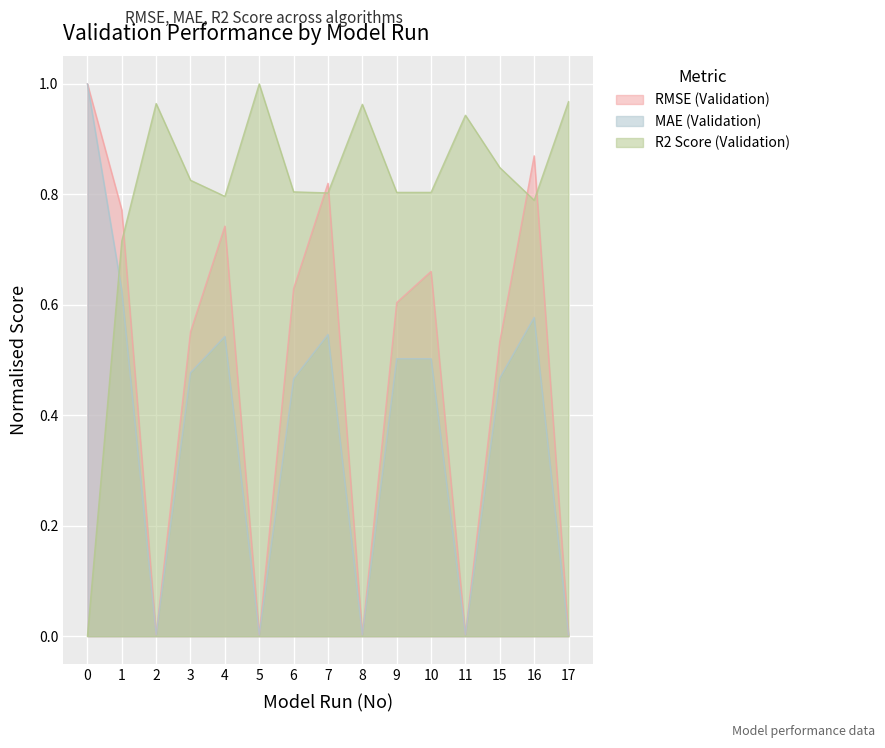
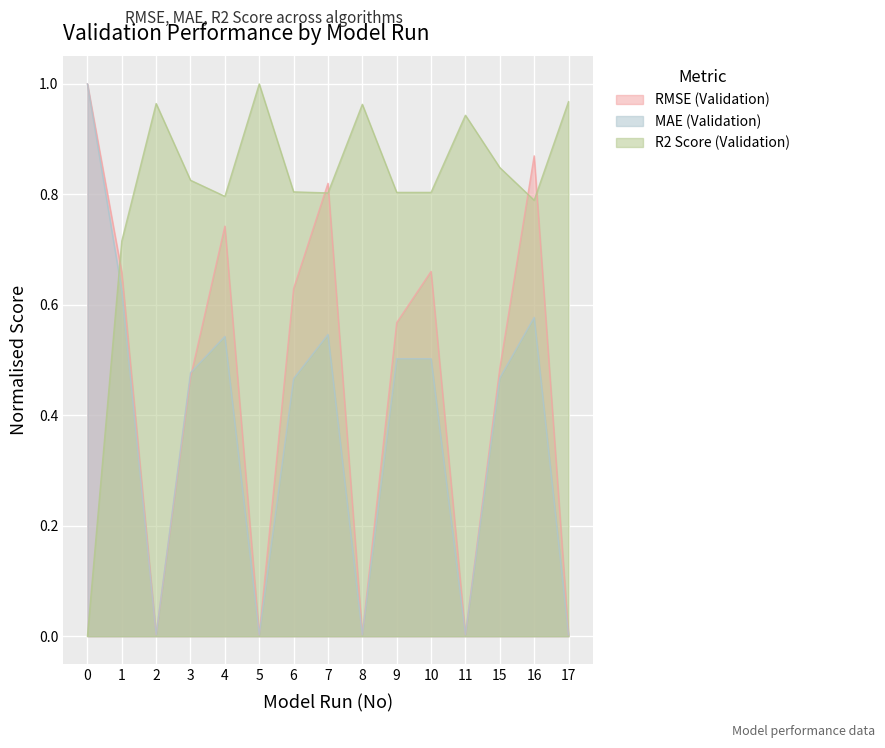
RMSE (Validation), 1: 0.77 -> 0.66
RMSE (Validation), 3: 0.55 -> 0.47
RMSE (Validation), 9: 0.60 -> 0.57
RMSE (Validation), 15: 0.53 -> 0.49
